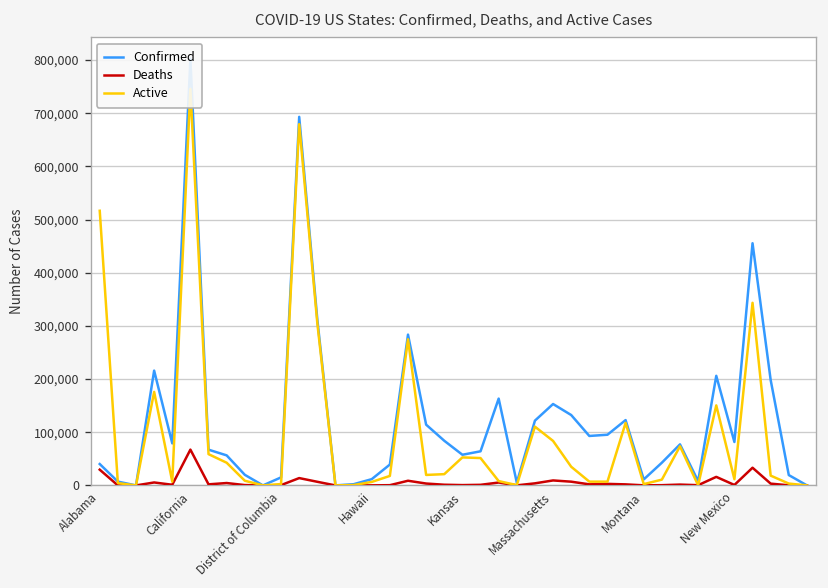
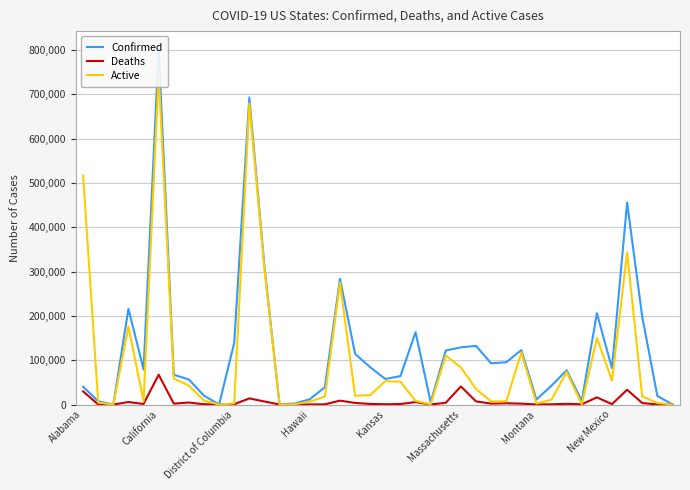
Confirmed, District of Columbia: 20,000 -> 140,000
Confirmed, Massachusetts: 150,000 -> 130,000
Deaths, Massachusetts: 10,000 -> 40,000
Active, New Mexico: 10,000 -> 50,000
